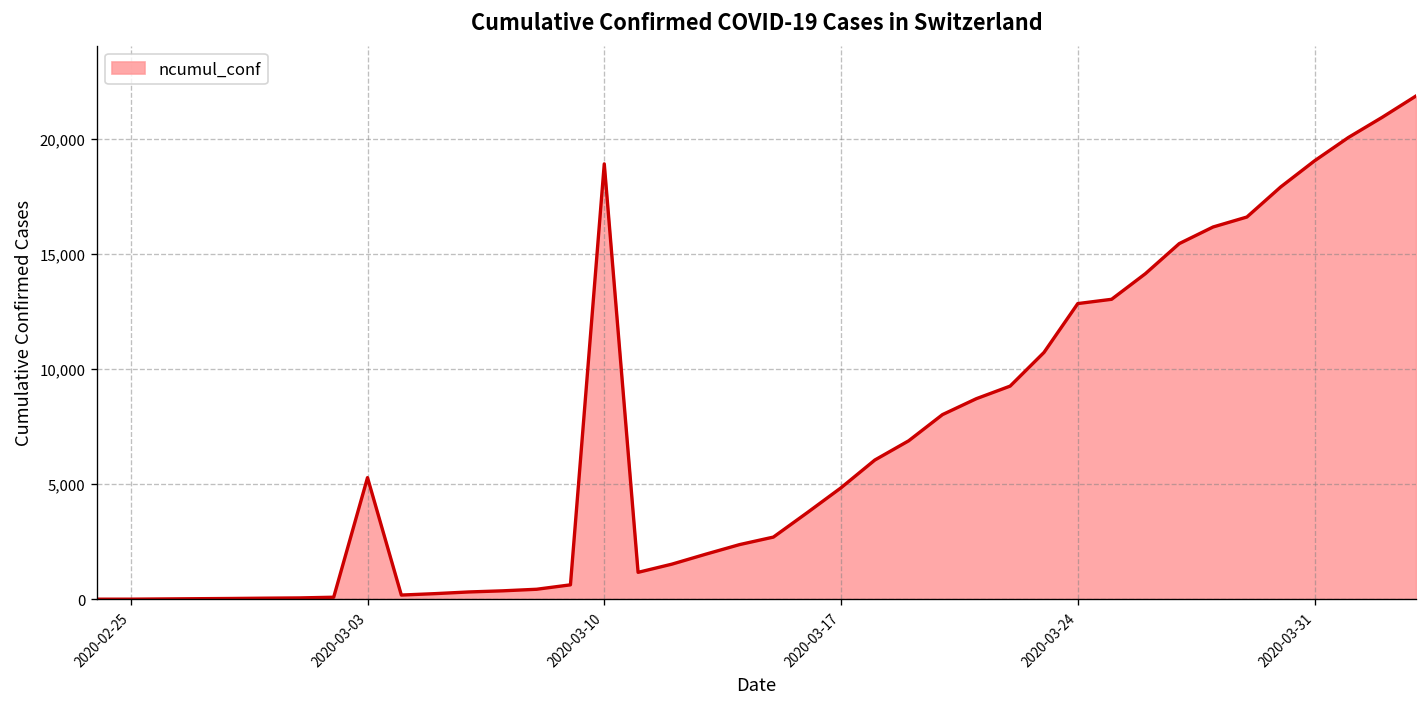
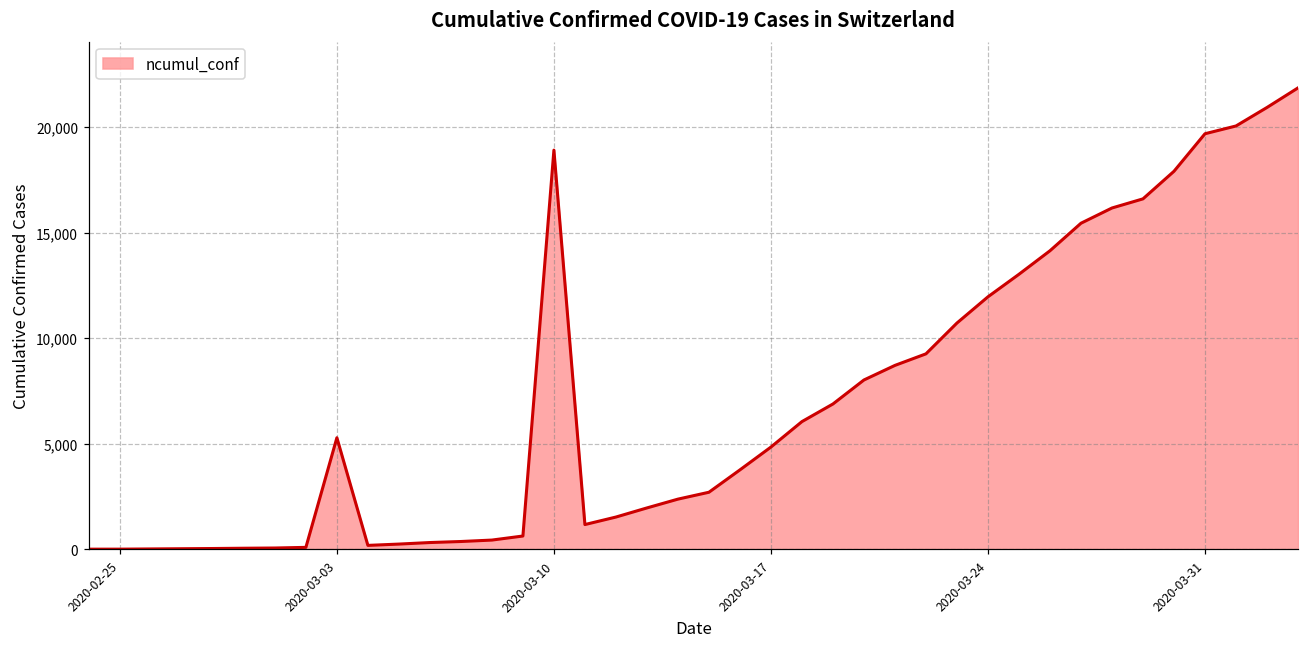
2020-03-24: 12,800 -> 12,000
2020-03-31: 19,000 -> 19,700
